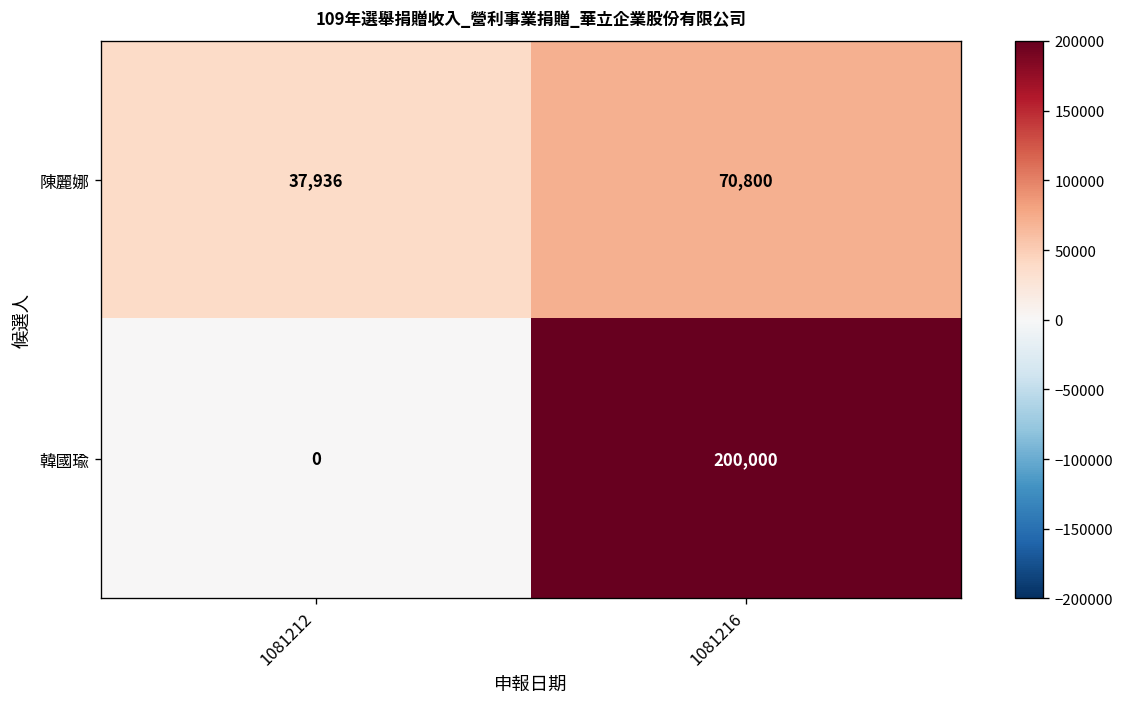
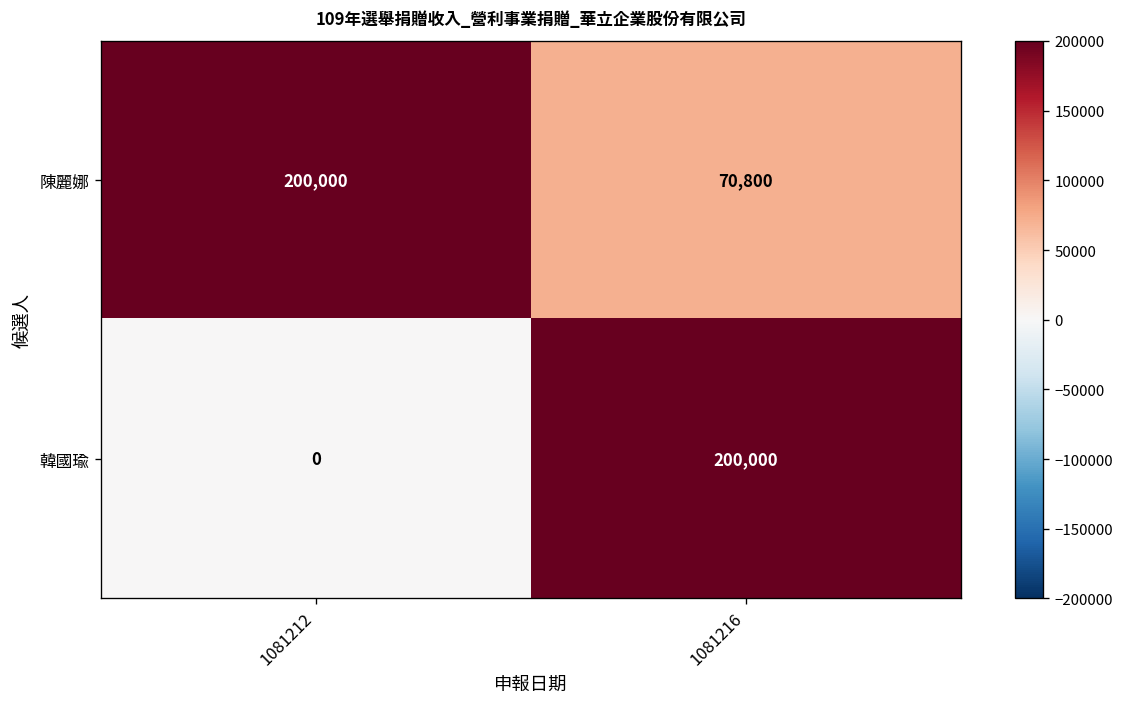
陳麗娜, 1081212: 37,936 -> 200,000
